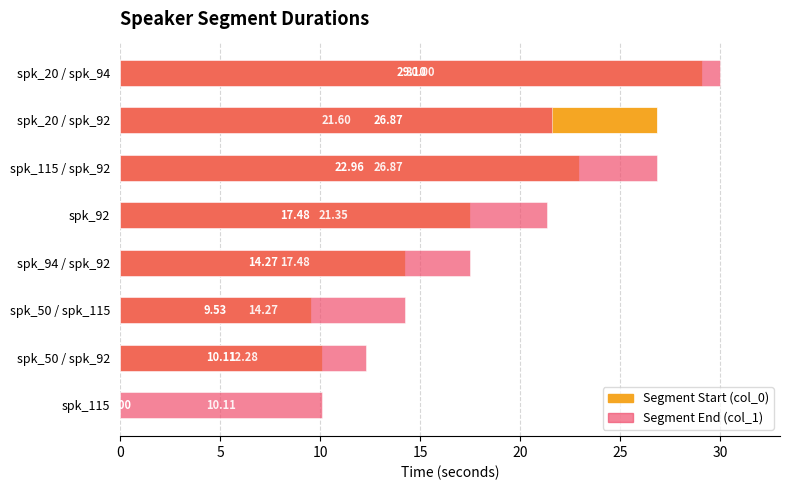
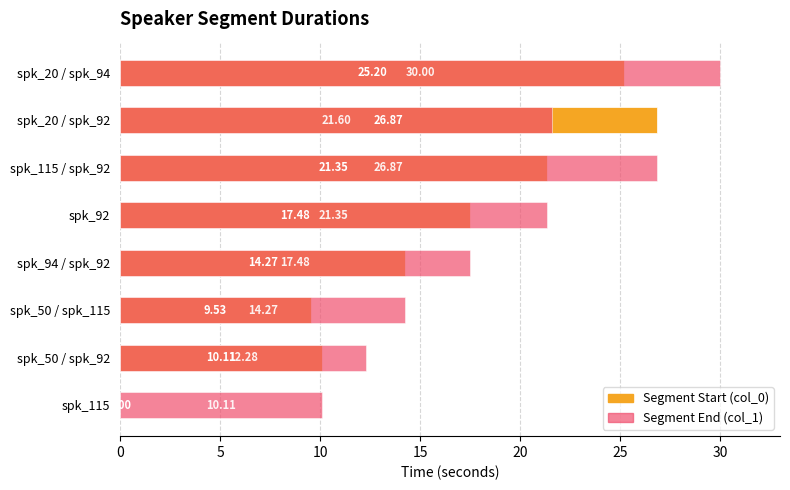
Segment Start (col_0), spk_20 / spk_94: 29.10 -> 25.20
Segment Start (col_0), spk_115 / spk_92: 22.96 -> 21.35
